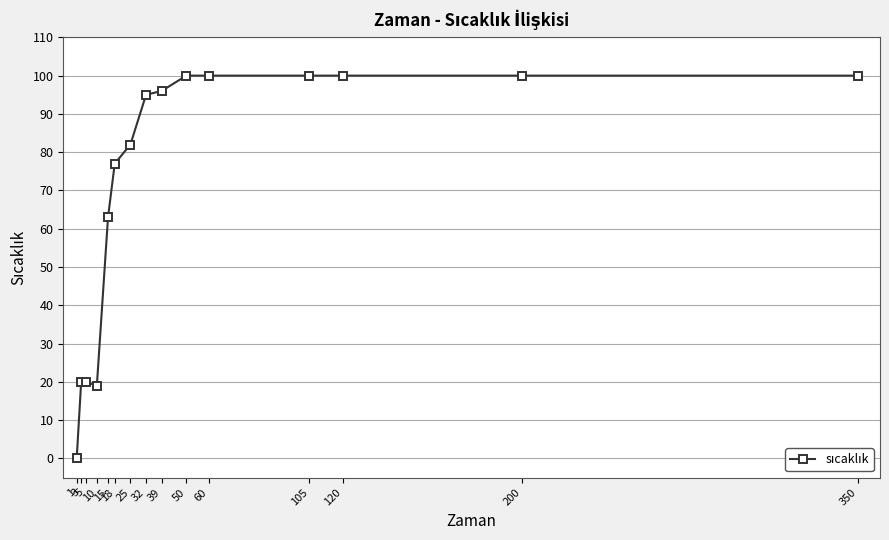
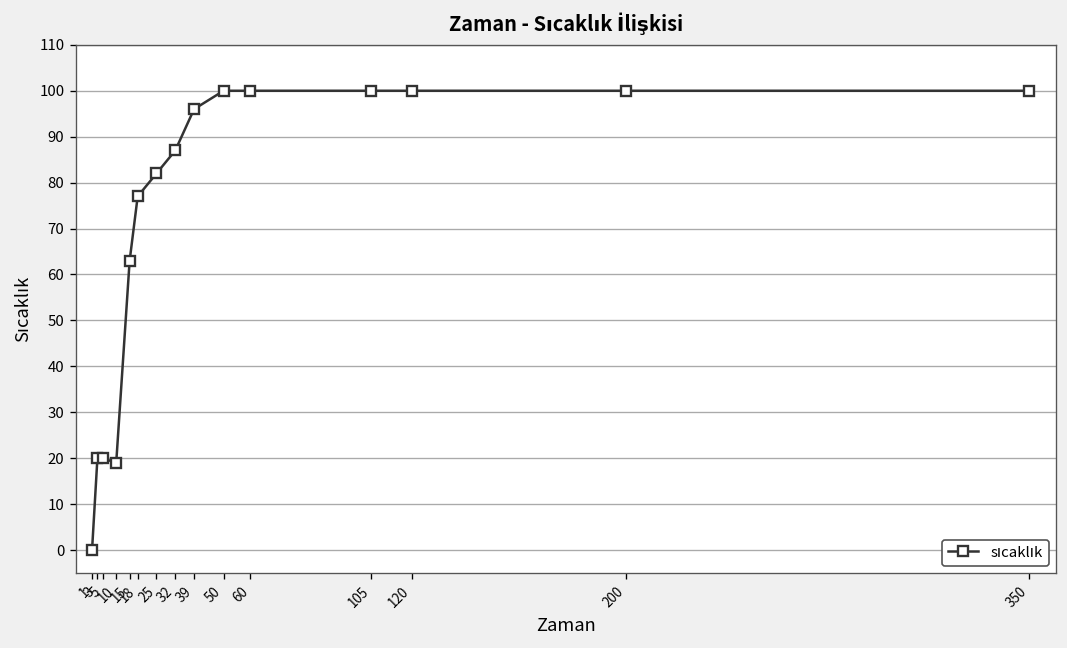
32: 95 -> 87
